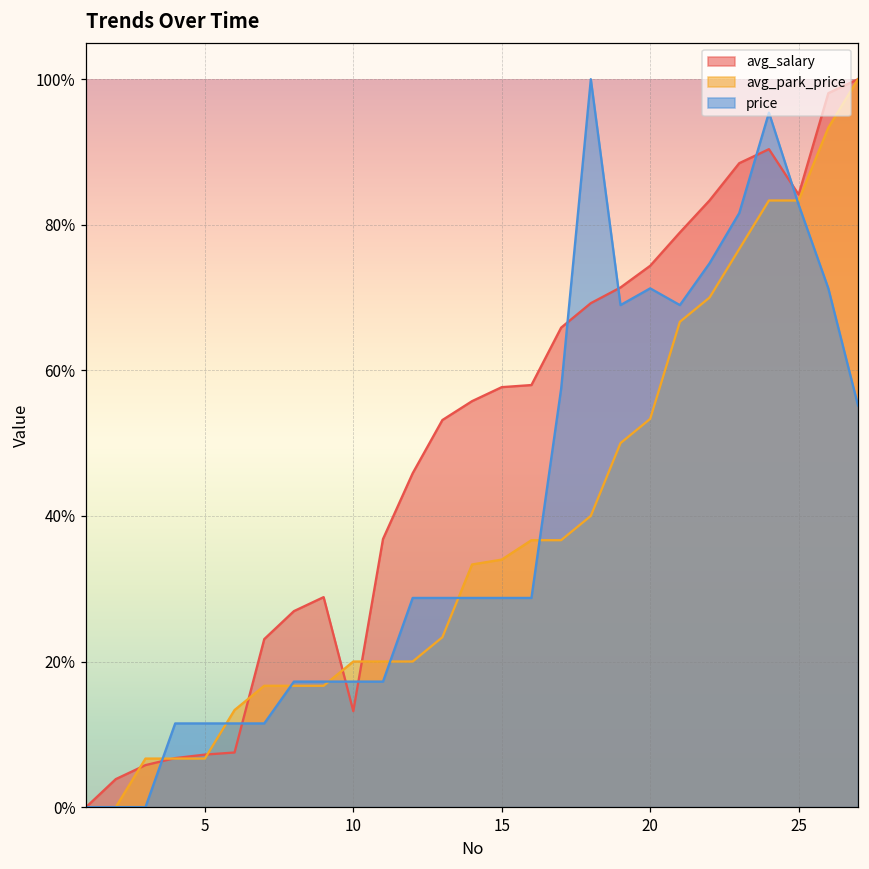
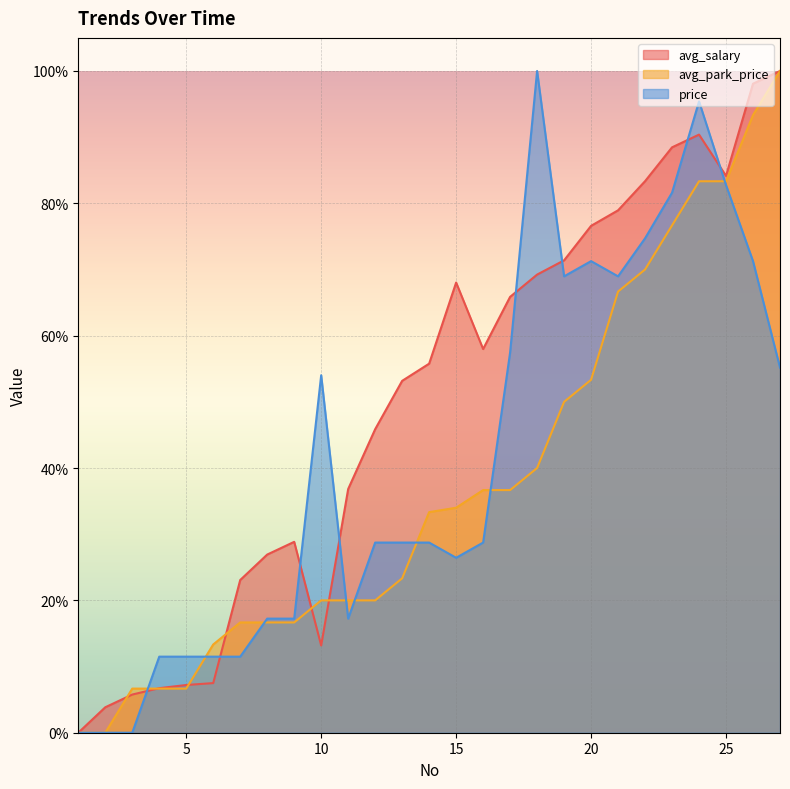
price, 10: 17% -> 54%
avg_salary, 15: 58% -> 68%
price, 15: 29% -> 26%
avg_salary, 20: 74% -> 77%
